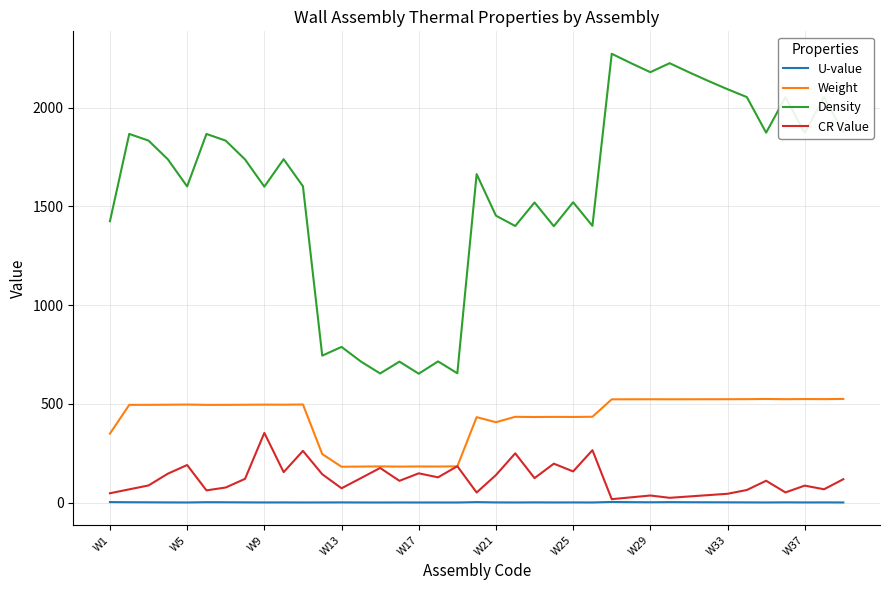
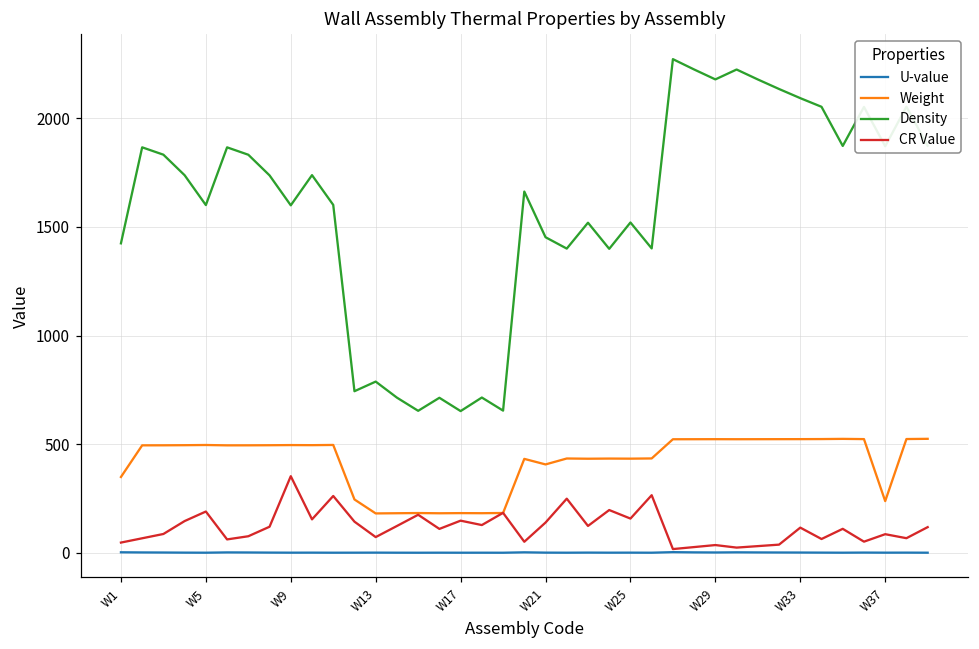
CR Value, W33: 40 -> 120
Weight, W37: 520 -> 240
